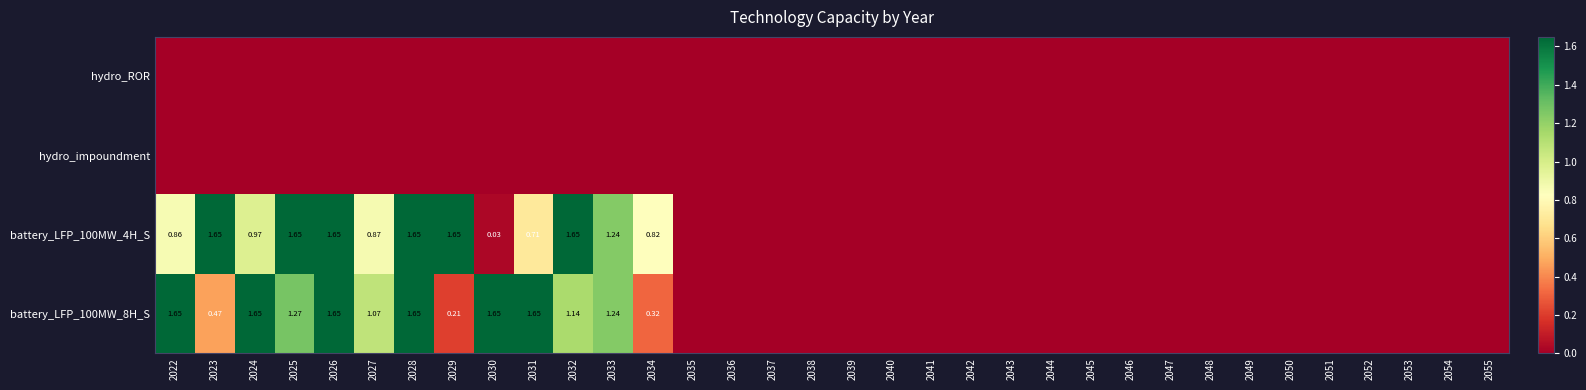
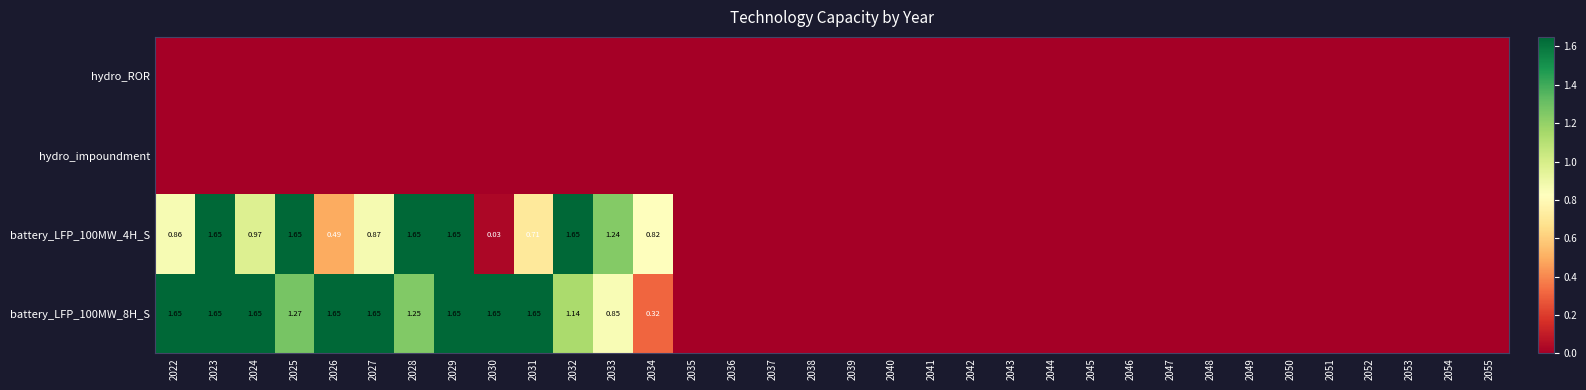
battery_LFP_100MW_4H_S, 2026: 1.65 -> 0.49
battery_LFP_100MW_8H_S, 2023: 0.47 -> 1.65
battery_LFP_100MW_8H_S, 2027: 1.07 -> 1.65
battery_LFP_100MW_8H_S, 2028: 1.65 -> 1.25
battery_LFP_100MW_8H_S, 2029: 0.21 -> 1.65
battery_LFP_100MW_8H_S, 2033: 1.24 -> 0.85
